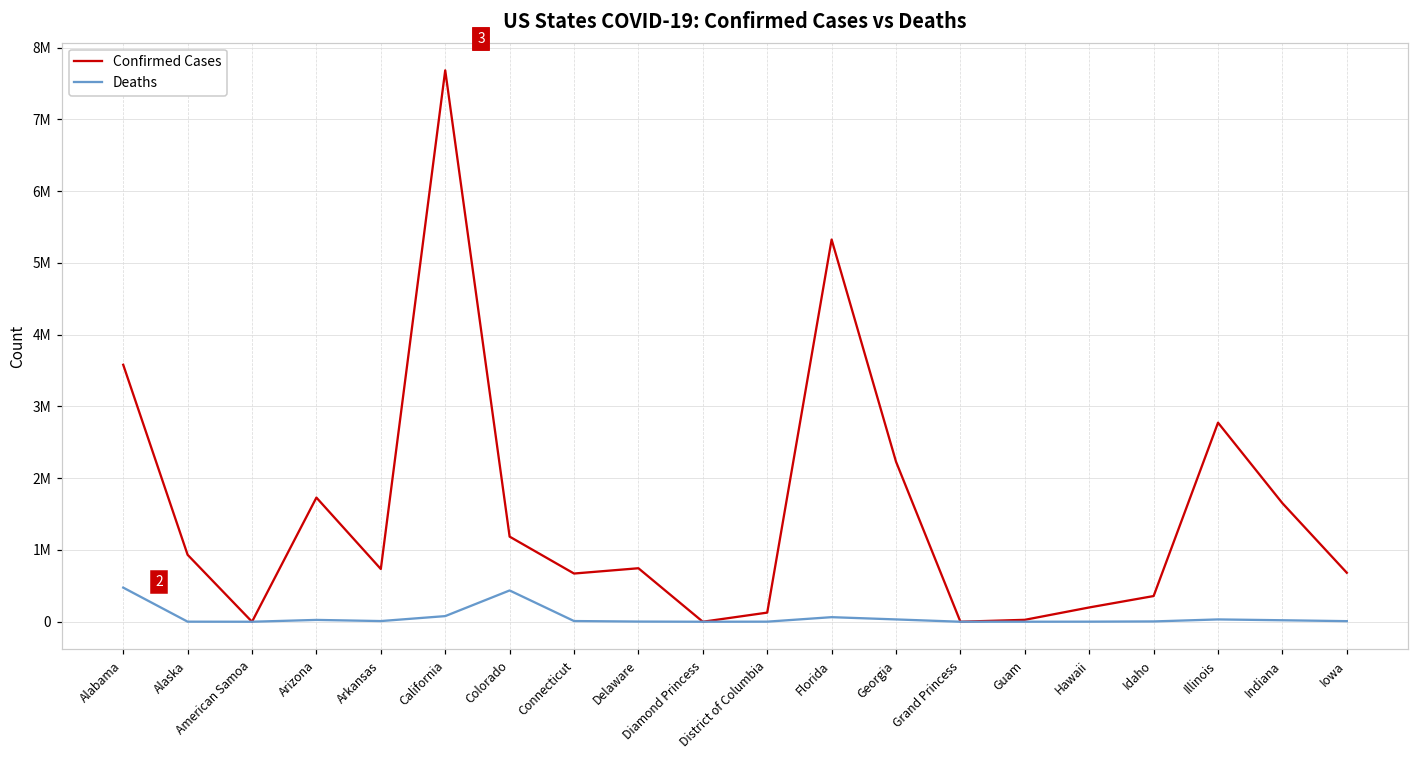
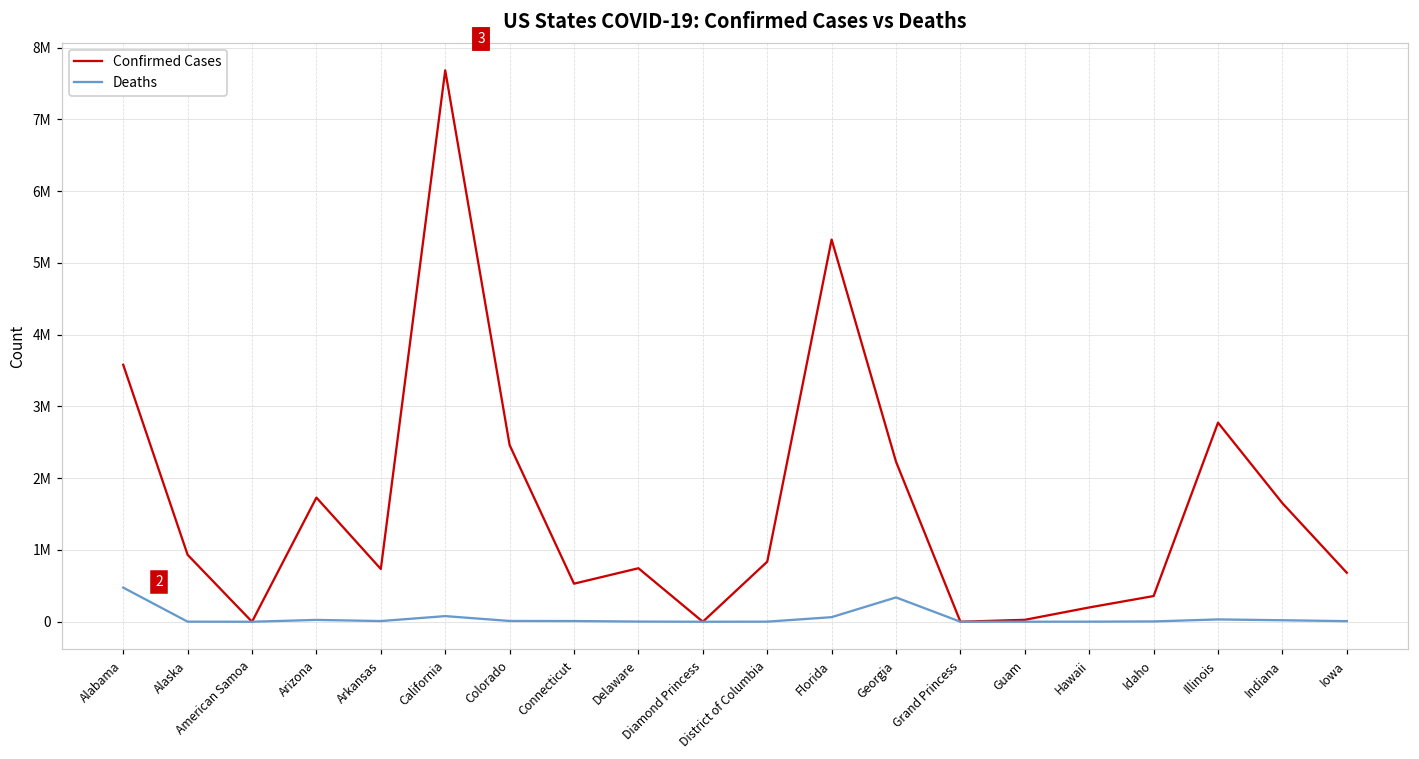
Confirmed Cases, Colorado: 1200000 -> 2500000
Deaths, Colorado: 400000 -> 0
Confirmed Cases, Connecticut: 700000 -> 500000
Confirmed Cases, District of Columbia: 100000 -> 800000
Deaths, Georgia: 0 -> 300000
